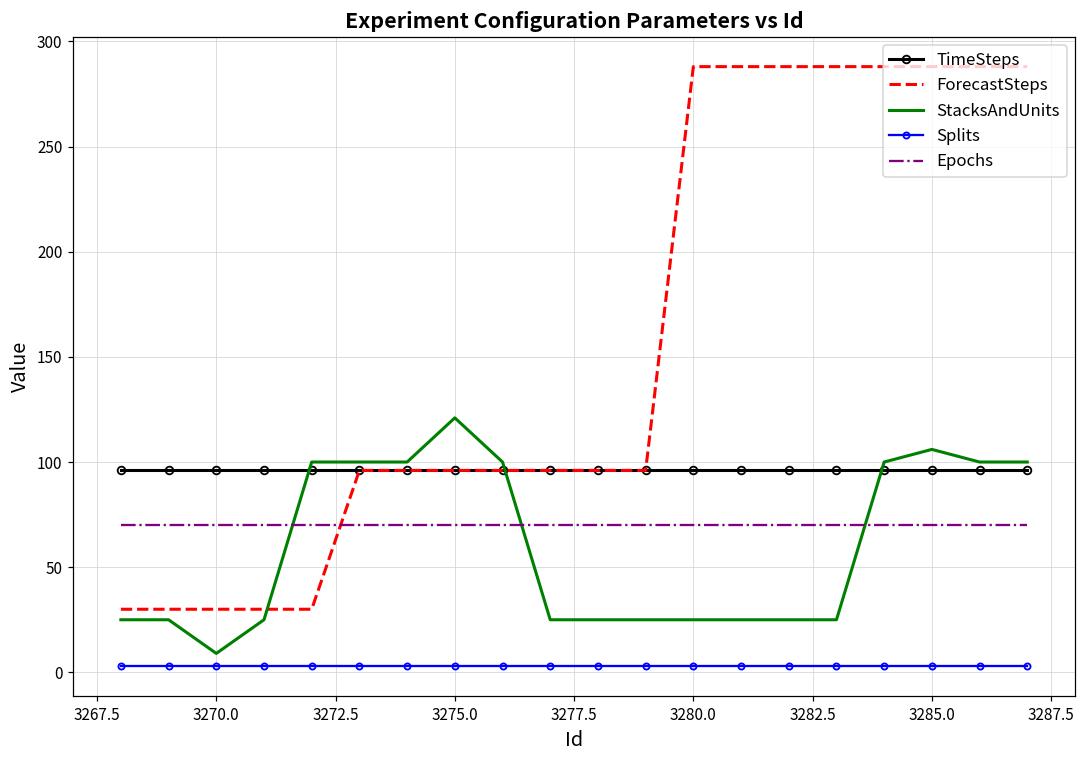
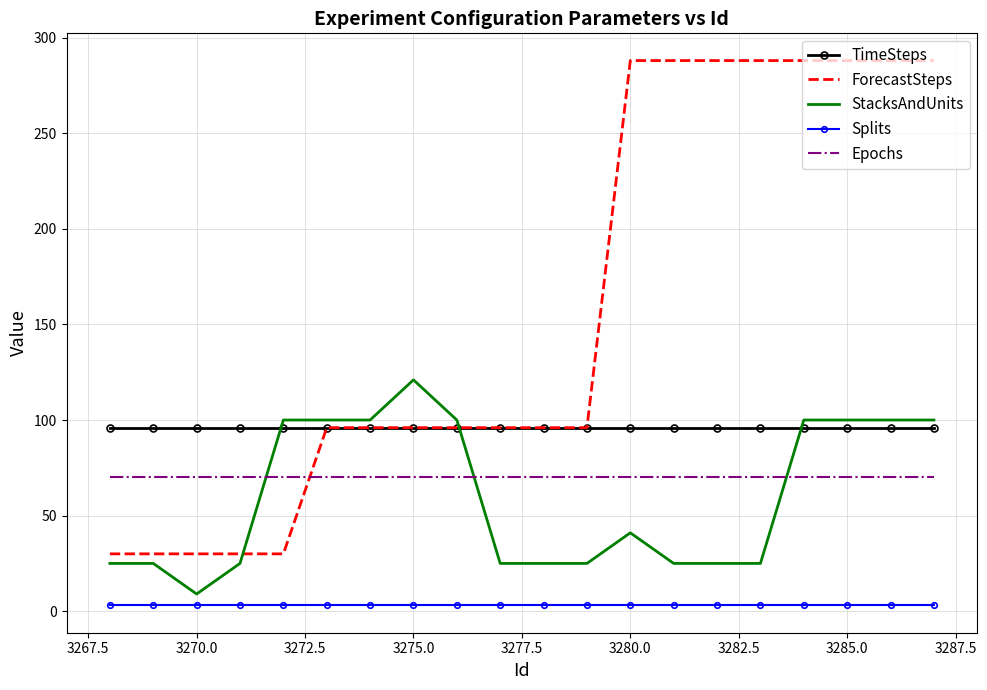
StacksAndUnits, 3280.0: 25 -> 41
StacksAndUnits, 3285.0: 106 -> 100
